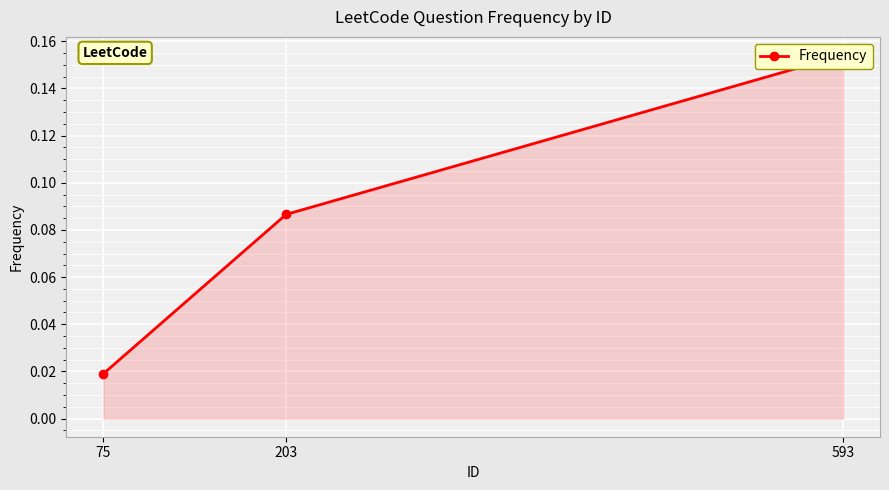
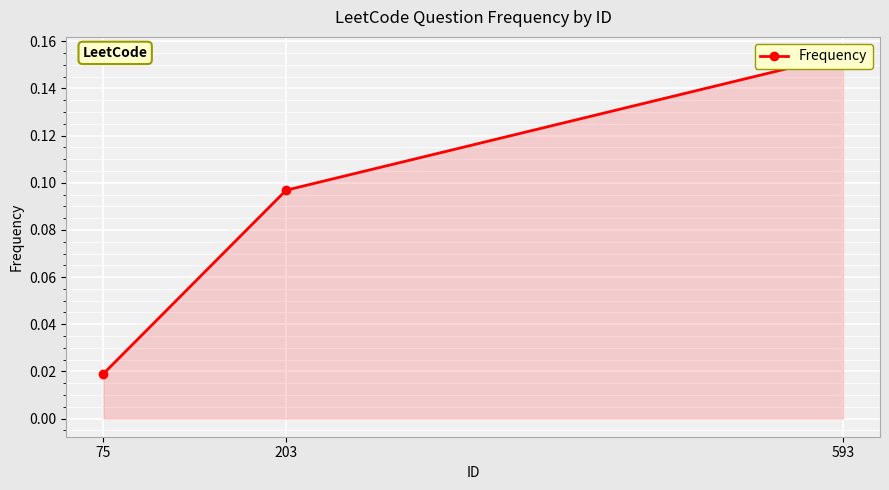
203: 0.087 -> 0.097
